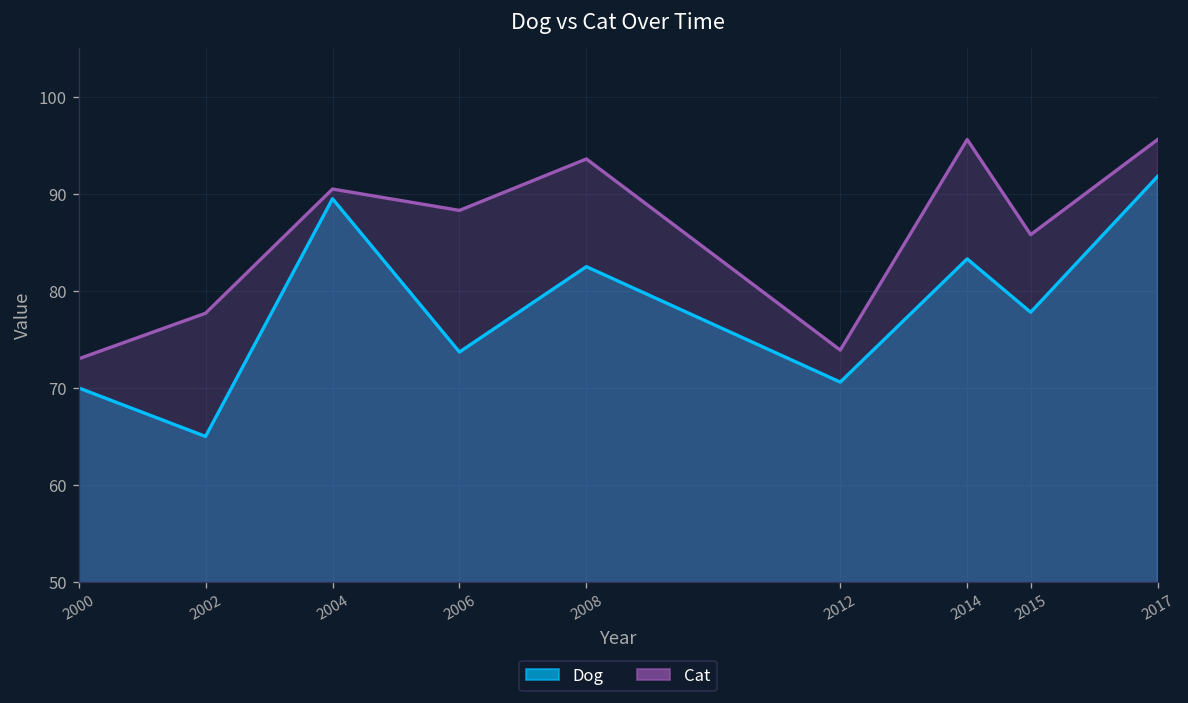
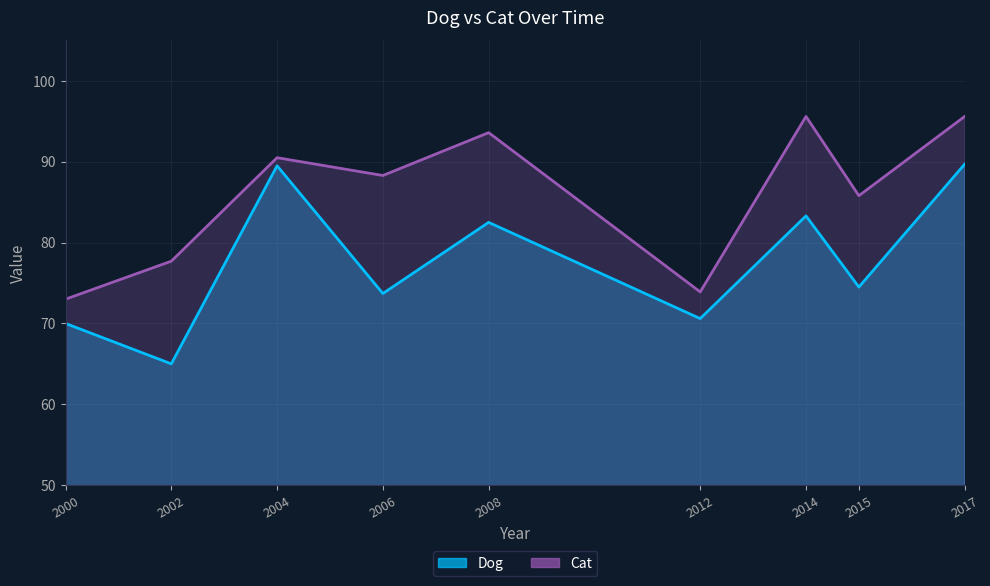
Dog, 2015: 78 -> 75
Dog, 2017: 92 -> 90
